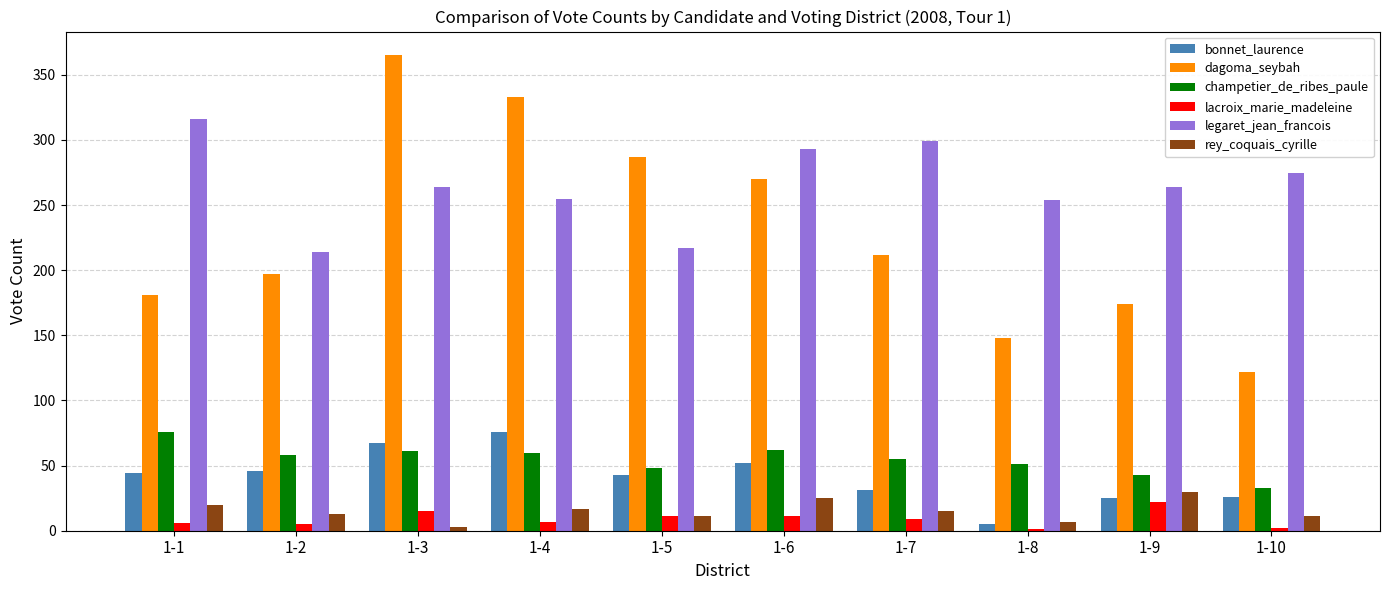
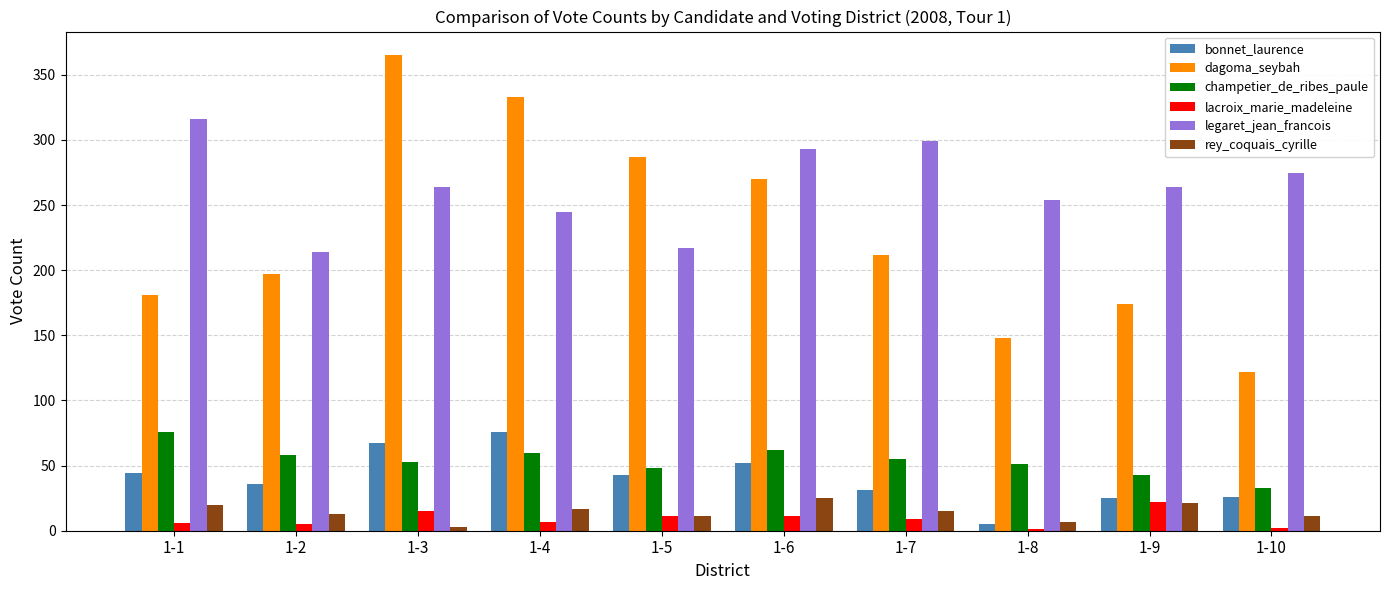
bonnet_laurence, 1-2: 46 -> 36
champetier_de_ribes_paule, 1-3: 61 -> 53
legaret_jean_francois, 1-4: 255 -> 245
rey_coquais_cyrille, 1-9: 30 -> 21
